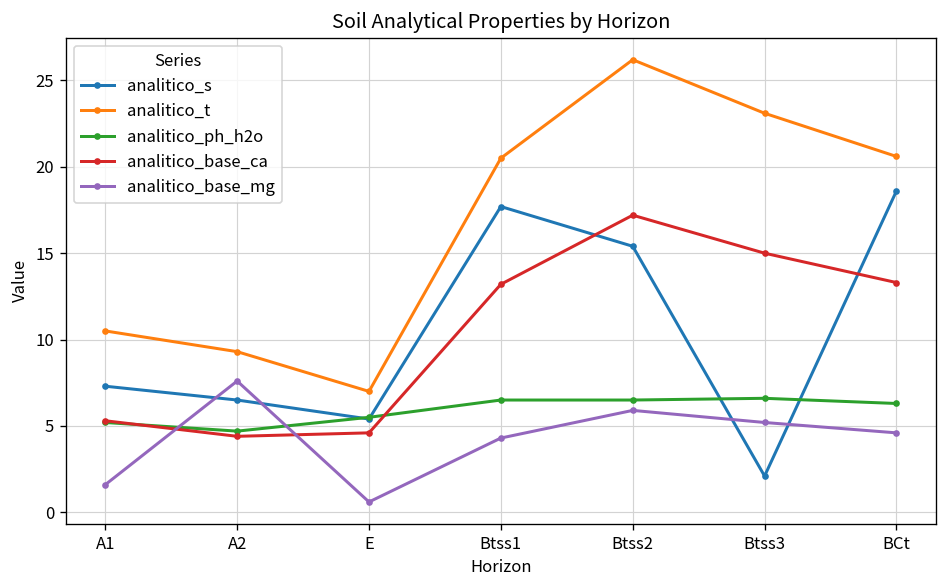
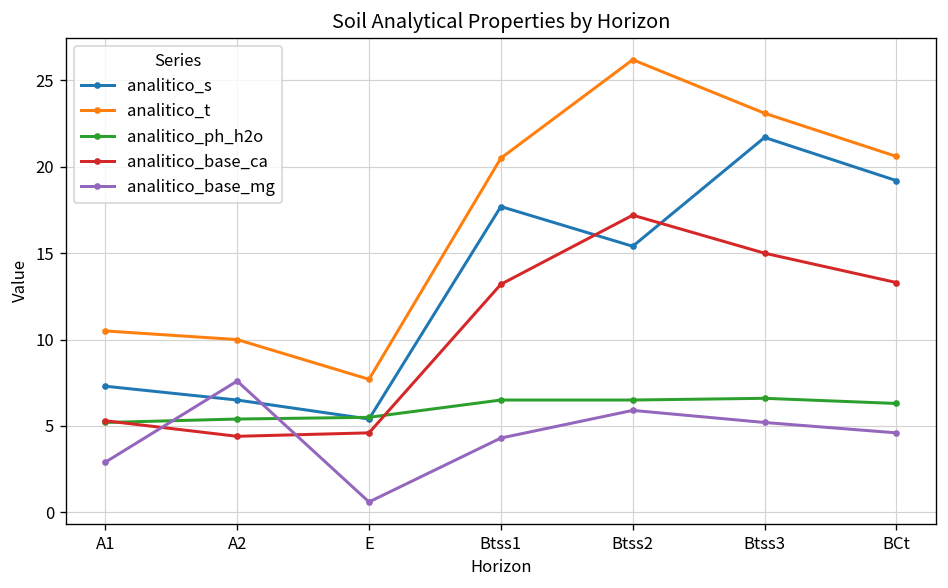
analitico_base_mg, A1: 1.6 -> 2.9
analitico_t, A2: 9.3 -> 10.0
analitico_ph_h2o, A2: 4.7 -> 5.4
analitico_t, E: 7.0 -> 7.7
analitico_s, Btss3: 2.1 -> 21.7
analitico_s, BCt: 18.6 -> 19.2
